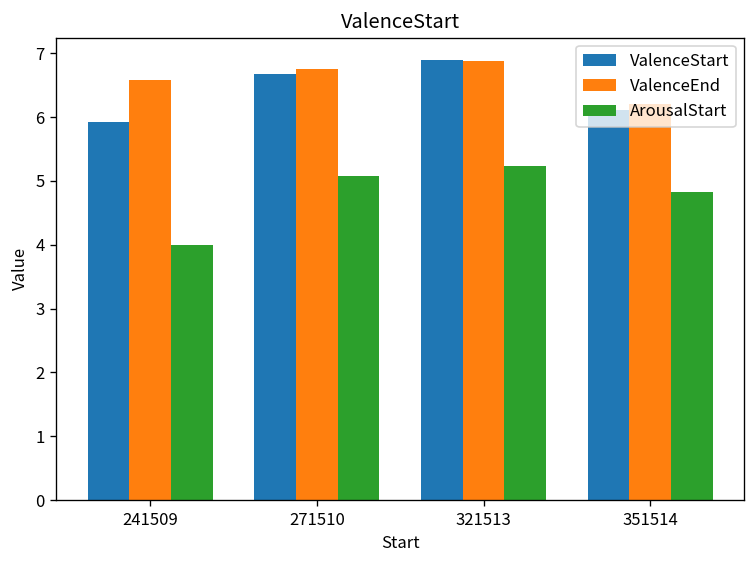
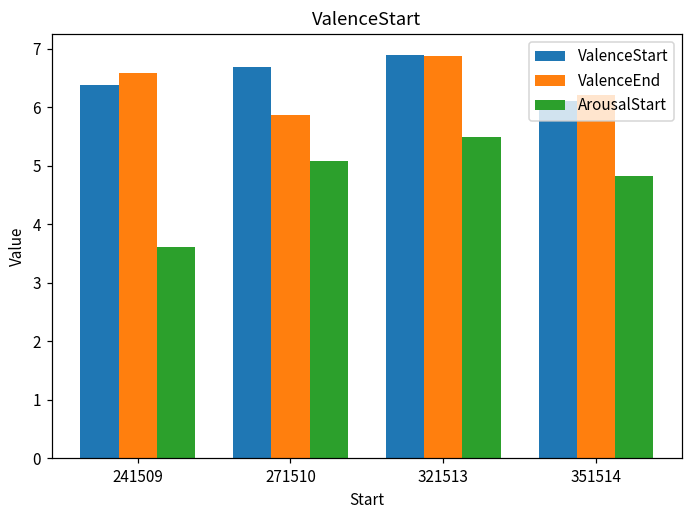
ValenceStart, 241509: 5.9 -> 6.4
ArousalStart, 241509: 4.0 -> 3.6
ValenceEnd, 271510: 6.8 -> 5.9
ArousalStart, 321513: 5.2 -> 5.5
